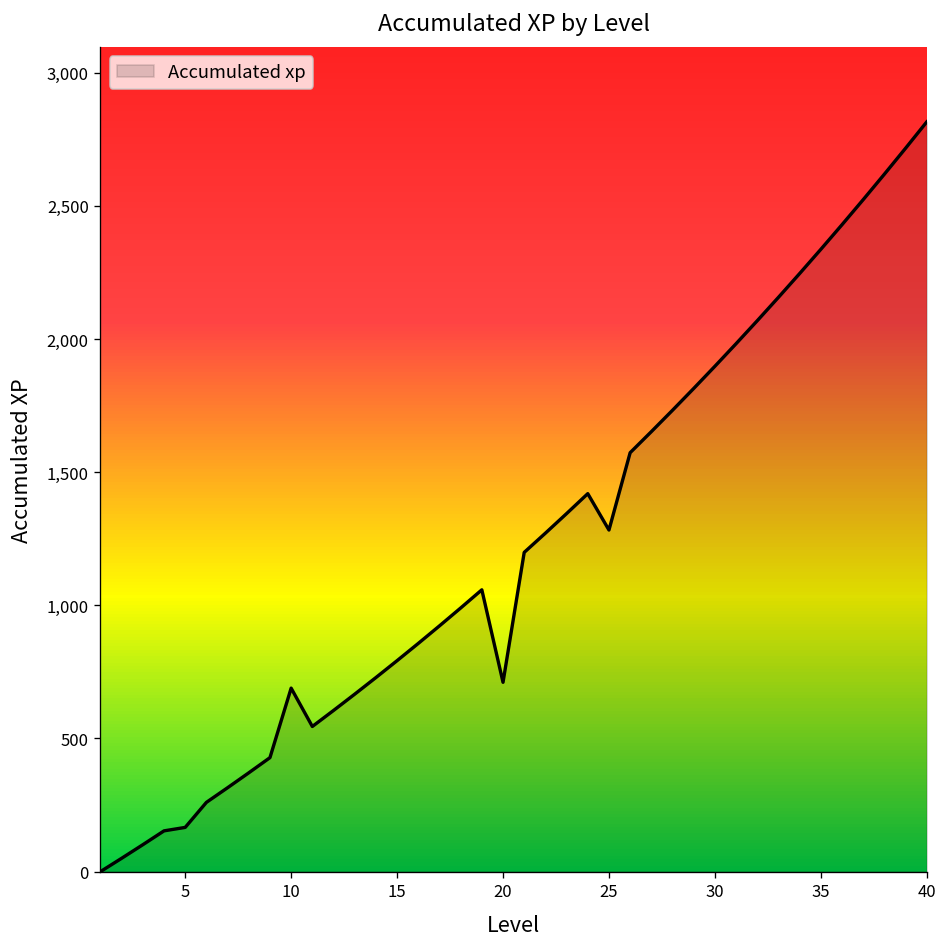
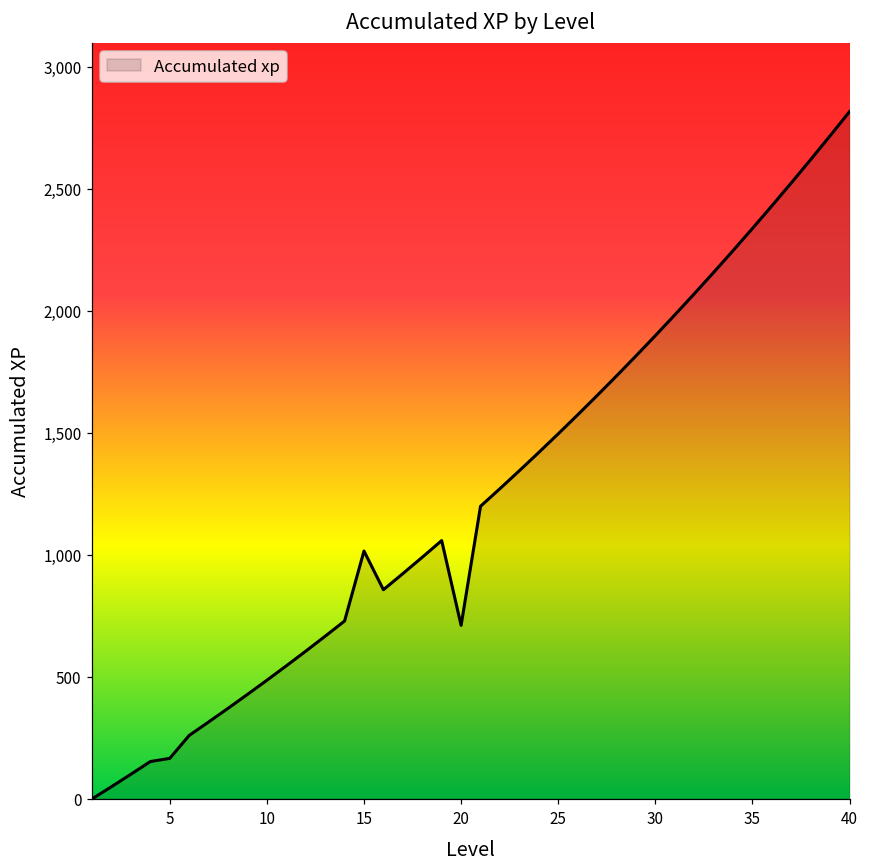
10: 690 -> 490
15: 790 -> 1,020
25: 1,280 -> 1,500
